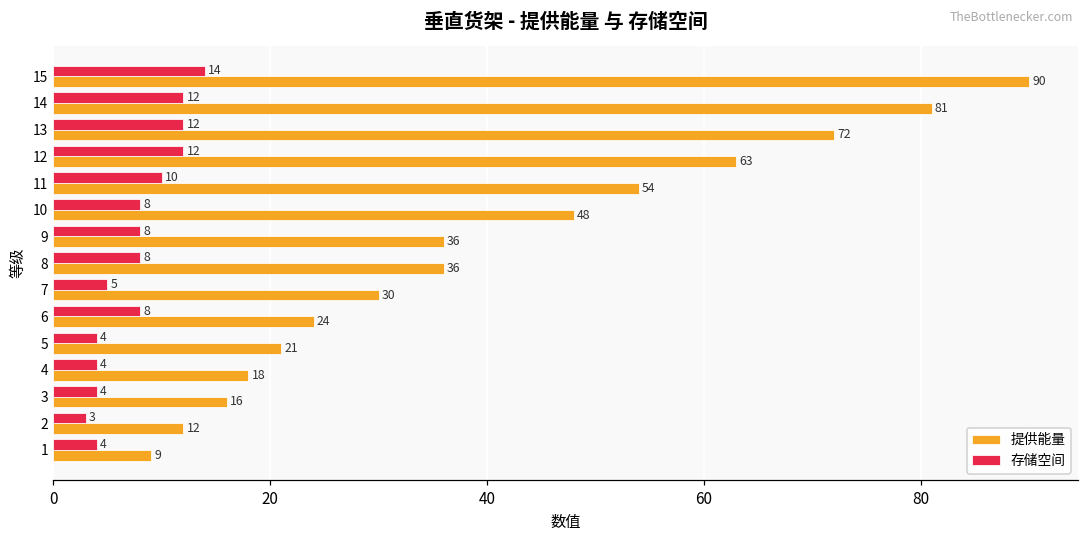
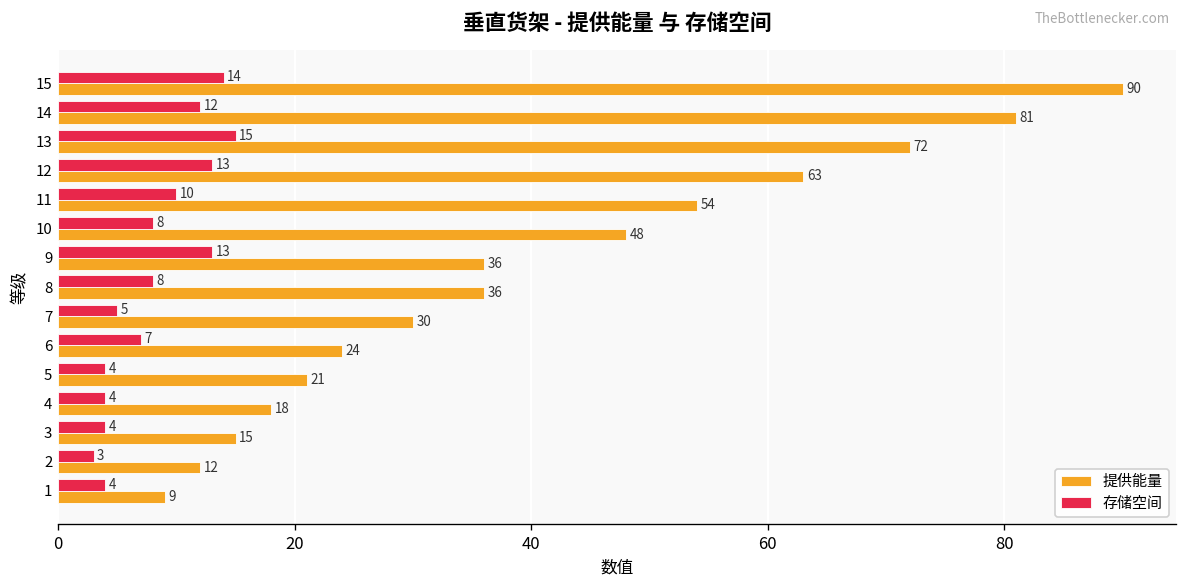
存储空间, 13: 12 -> 15
存储空间, 12: 12 -> 13
存储空间, 9: 8 -> 13
存储空间, 6: 8 -> 7
提供能量, 3: 16 -> 15
